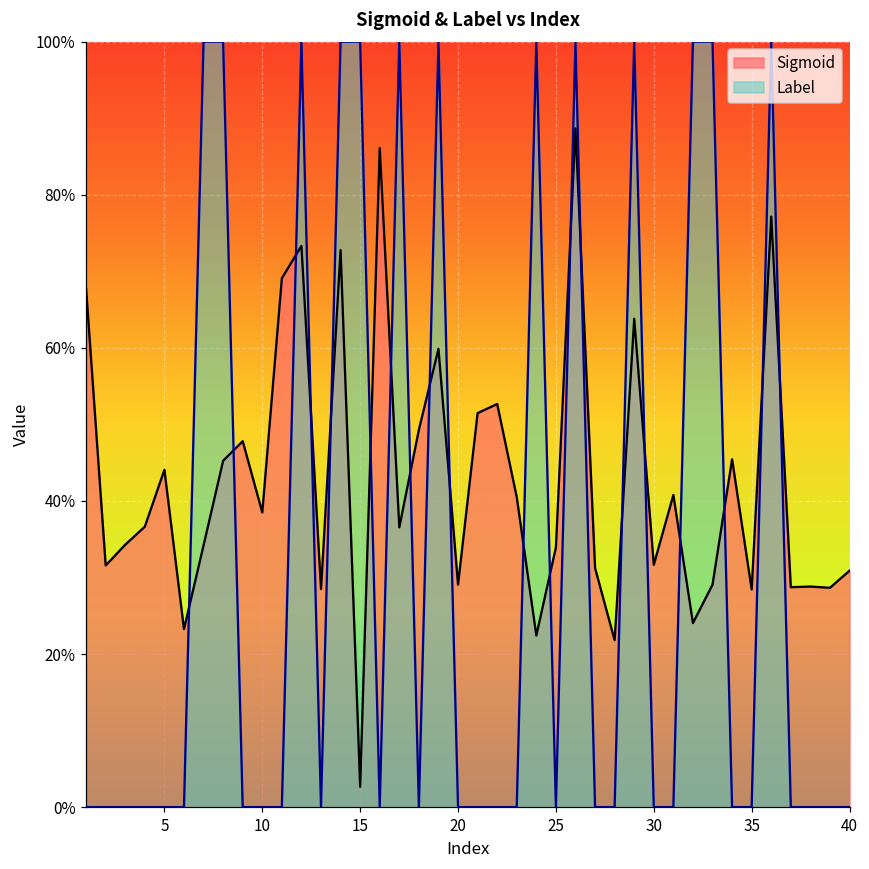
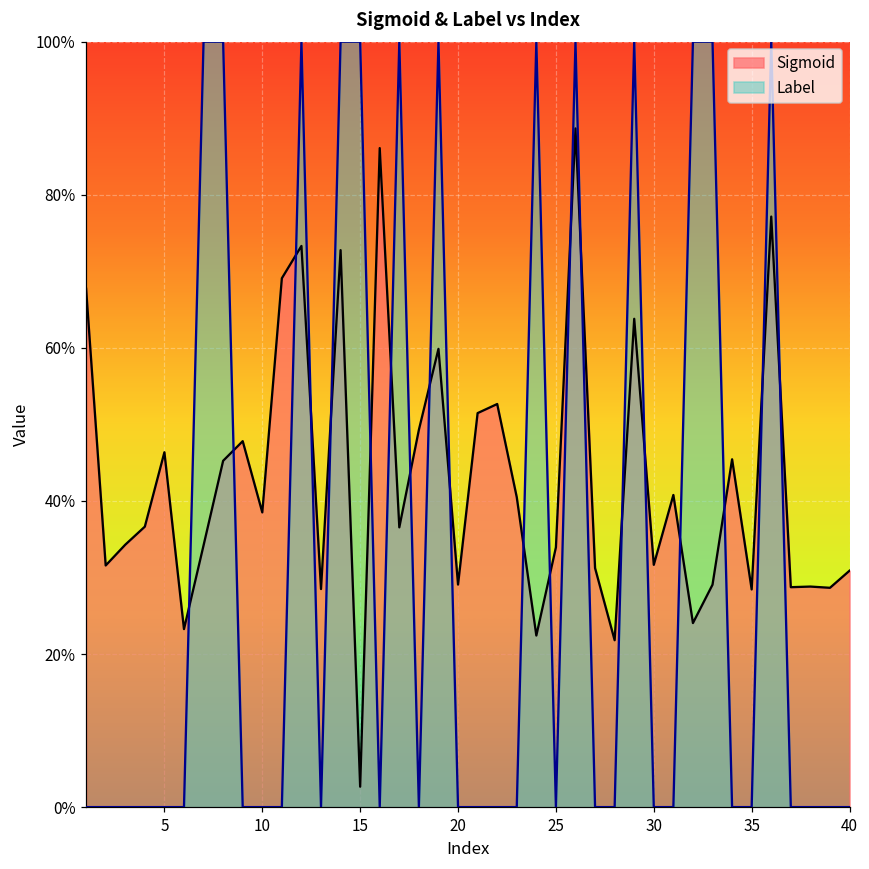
Sigmoid, 5: 44% -> 46%
